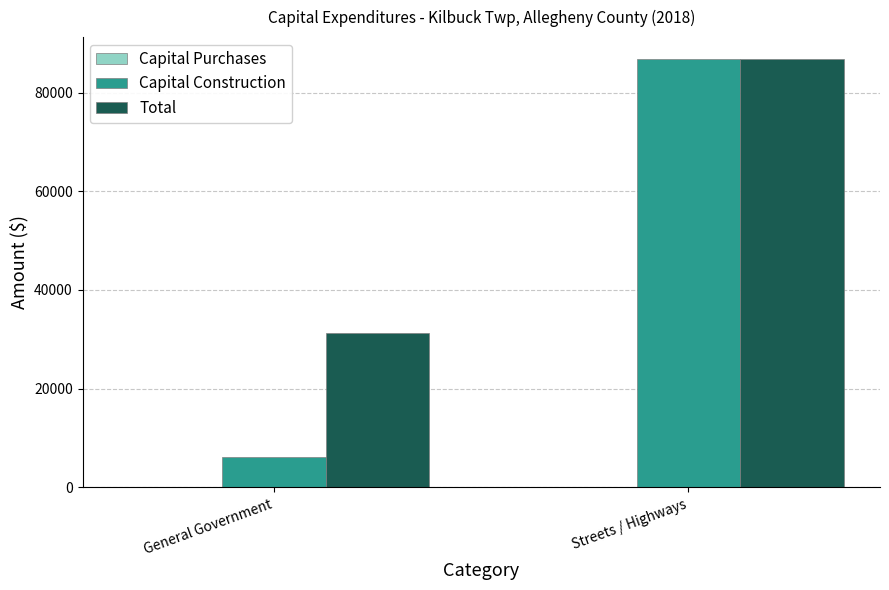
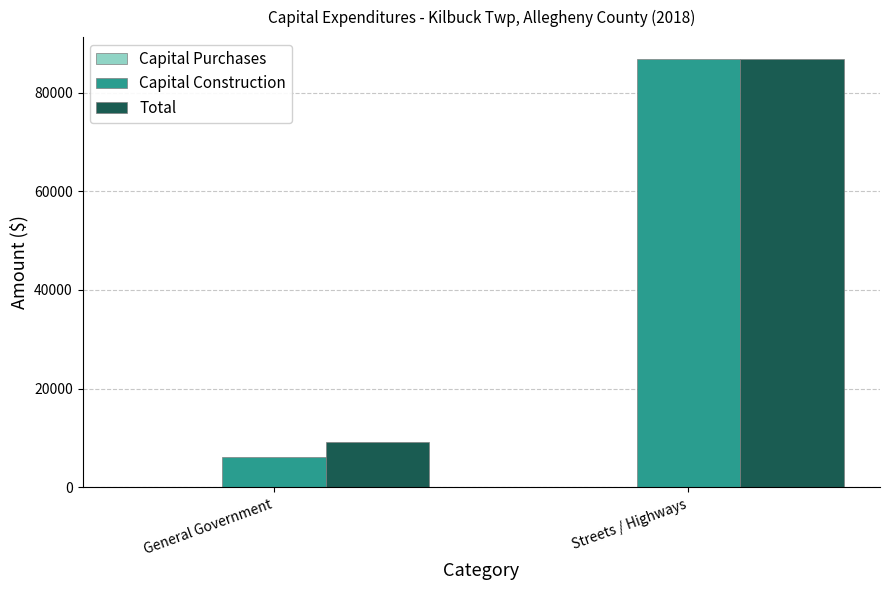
Total, General Government: 31000 -> 9000
